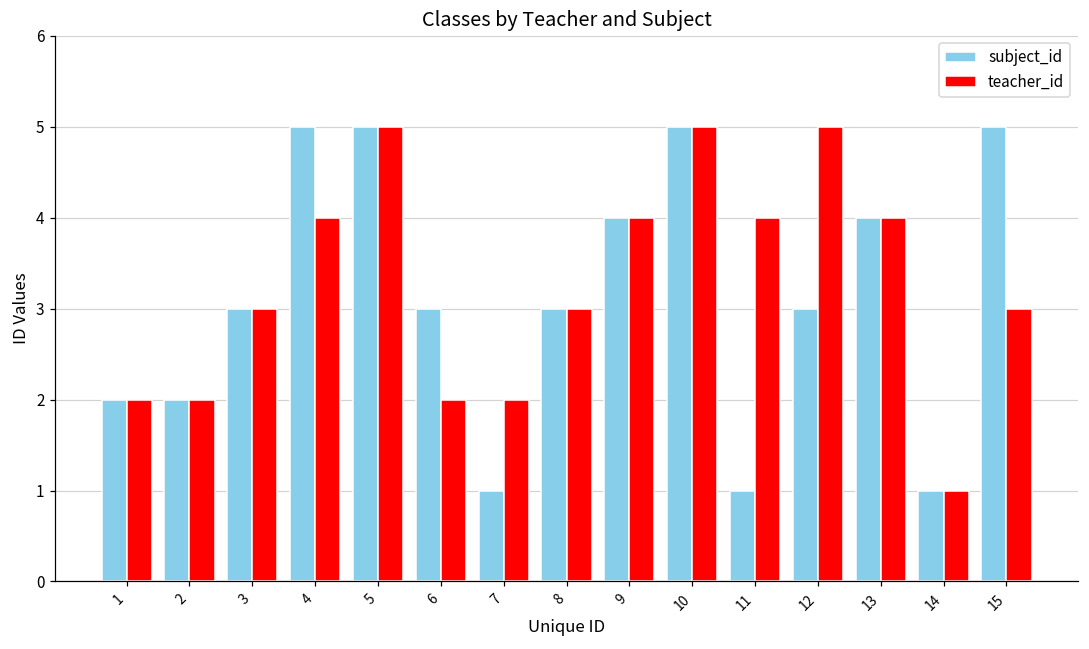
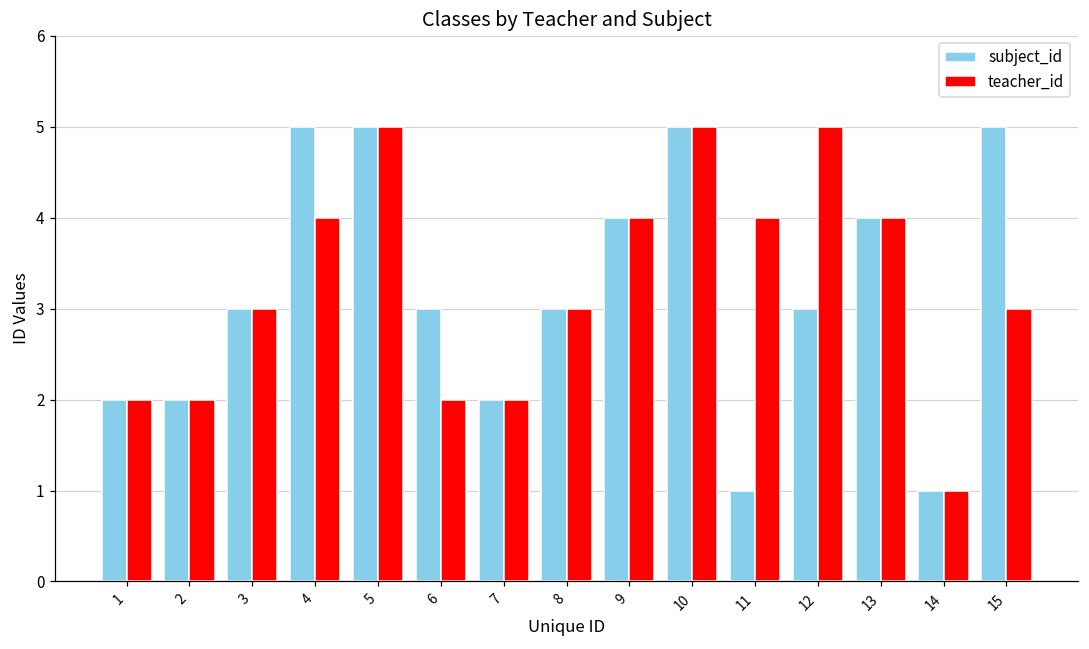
subject_id, 7: 1 -> 2
